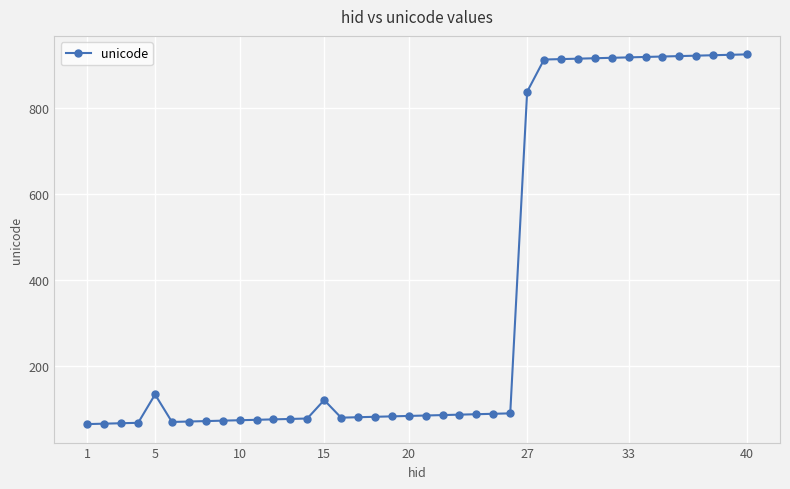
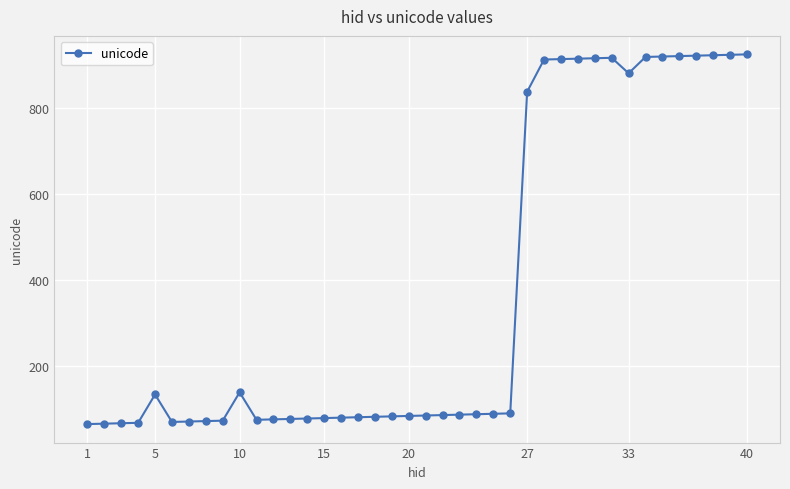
10: 70 -> 140
15: 120 -> 80
33: 920 -> 880
